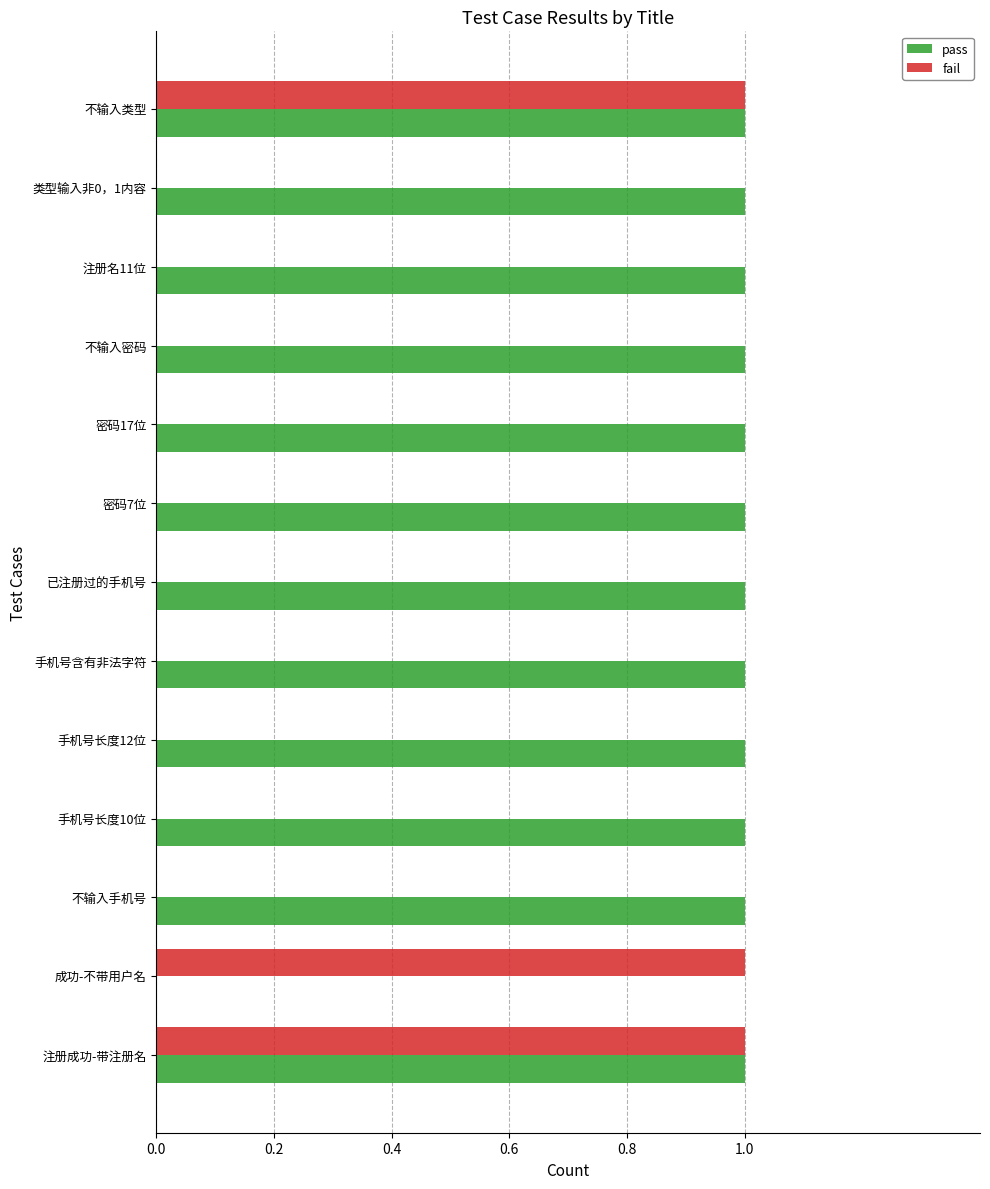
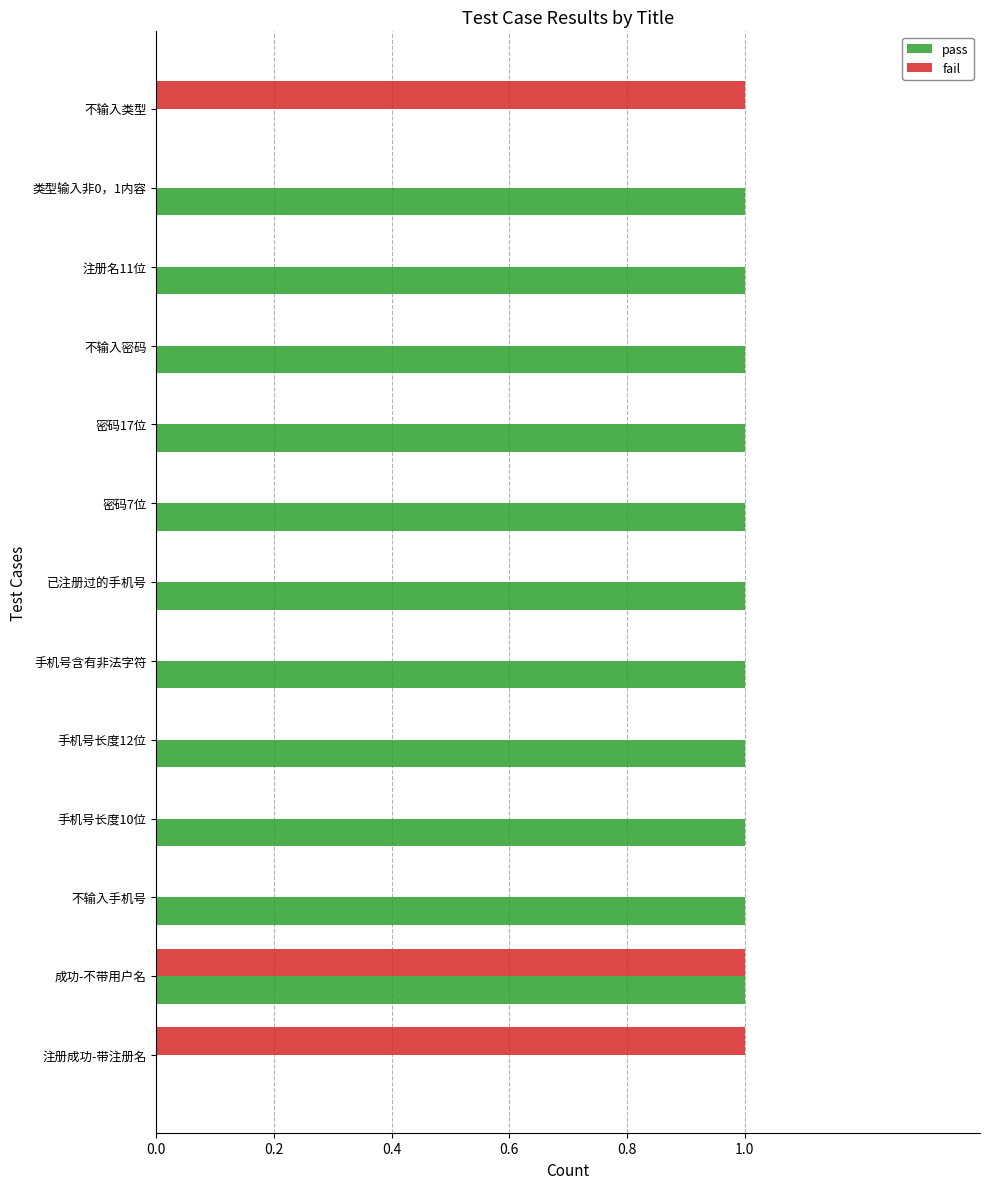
pass, 不输入类型: 1 -> 0
pass, 成功-不带用户名: 0 -> 1
pass, 注册成功-带注册名: 1 -> 0
